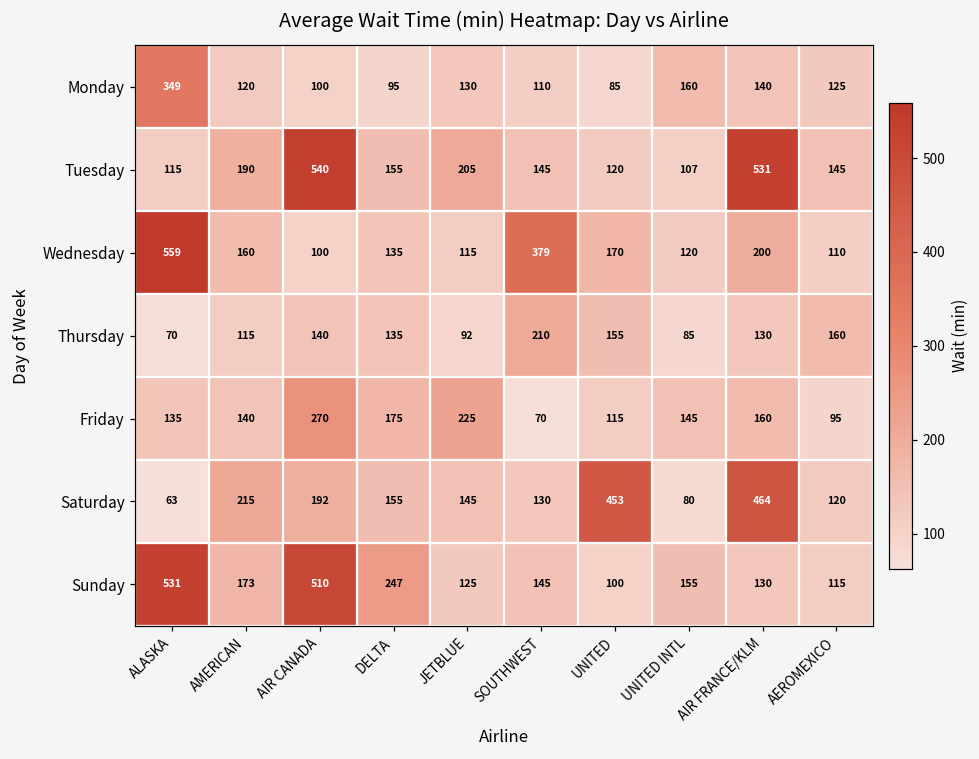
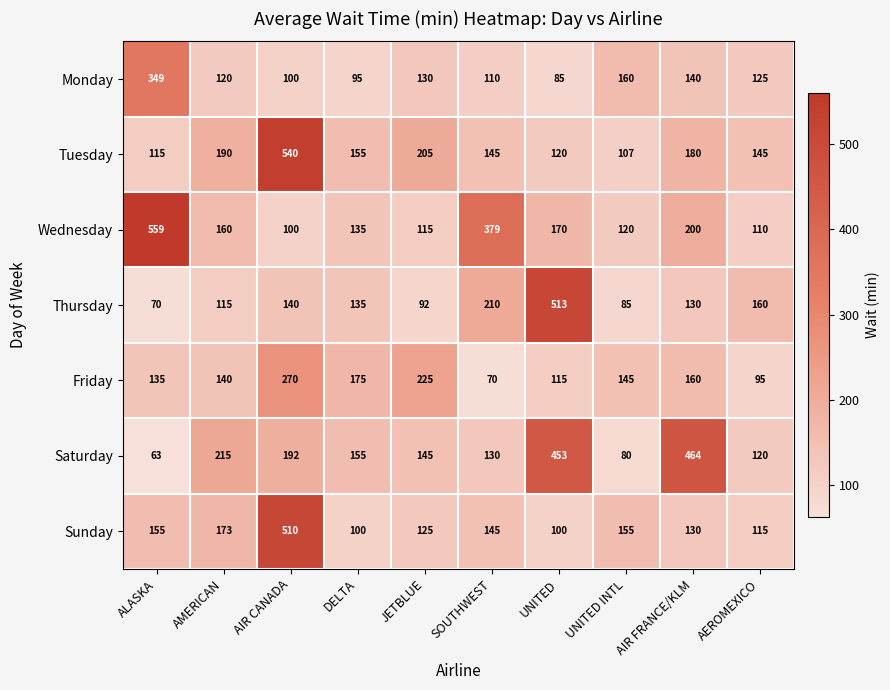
Tuesday, AIR FRANCE/KLM: 531 -> 180
Thursday, UNITED: 155 -> 513
Sunday, ALASKA: 531 -> 155
Sunday, DELTA: 247 -> 100
